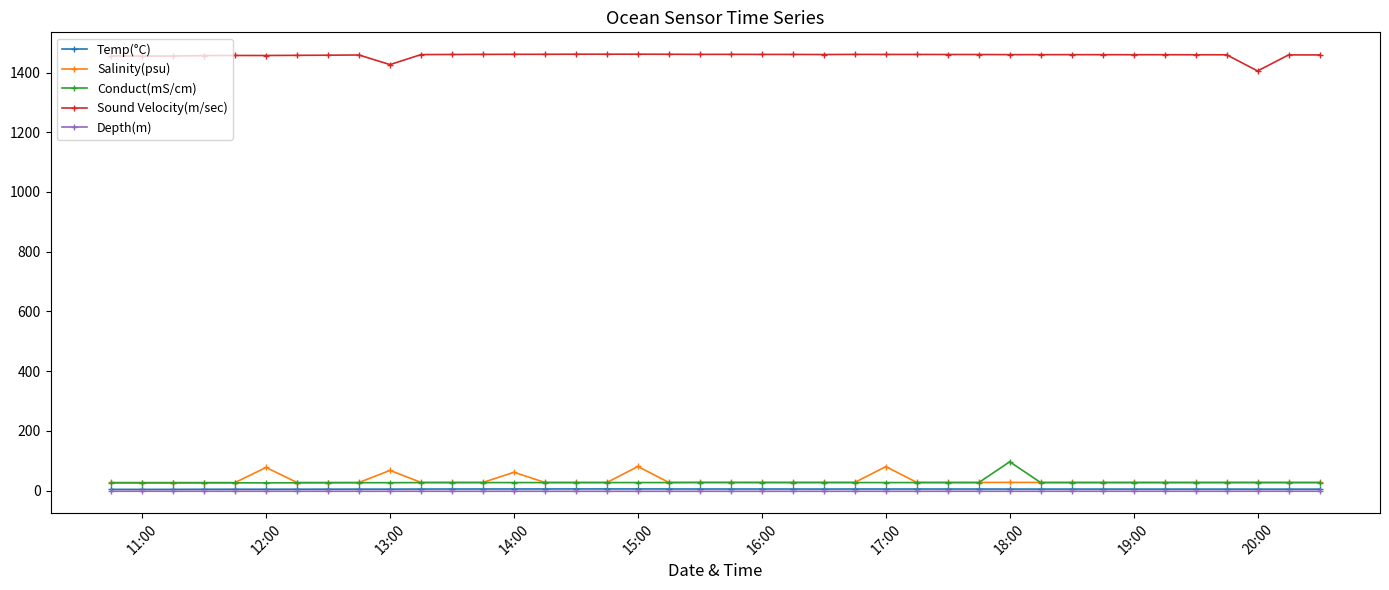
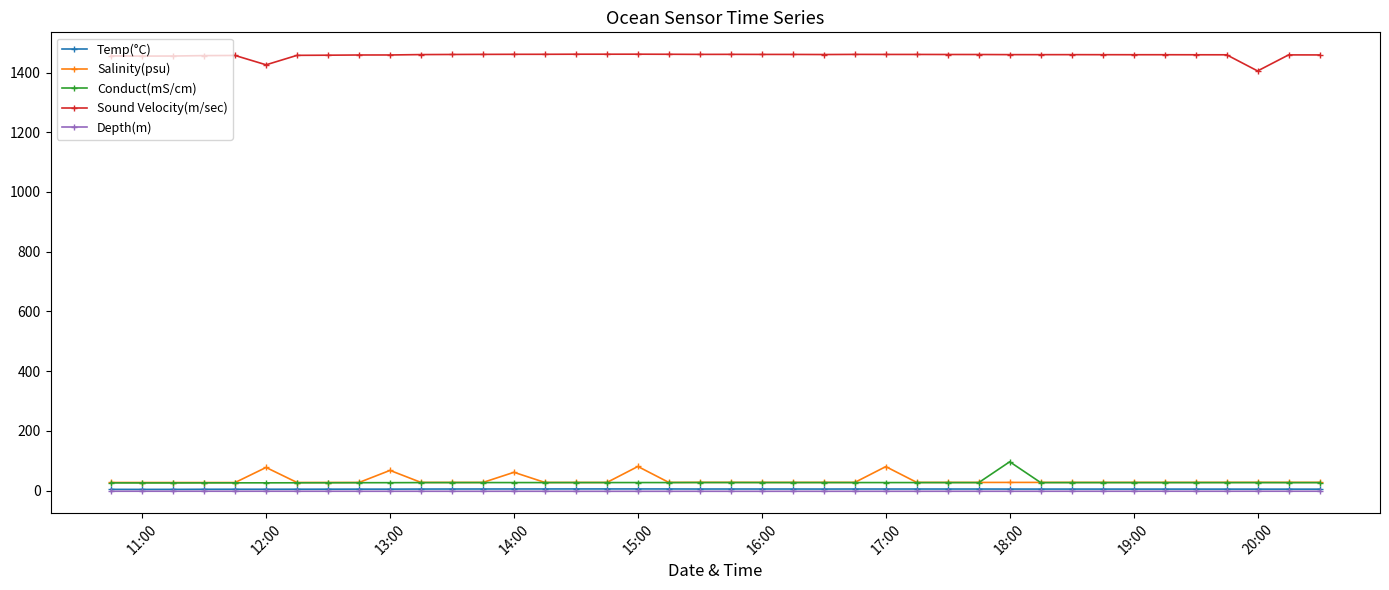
Sound Velocity(m/sec), 12:00: 1460 -> 1430
Sound Velocity(m/sec), 13:00: 1430 -> 1460
